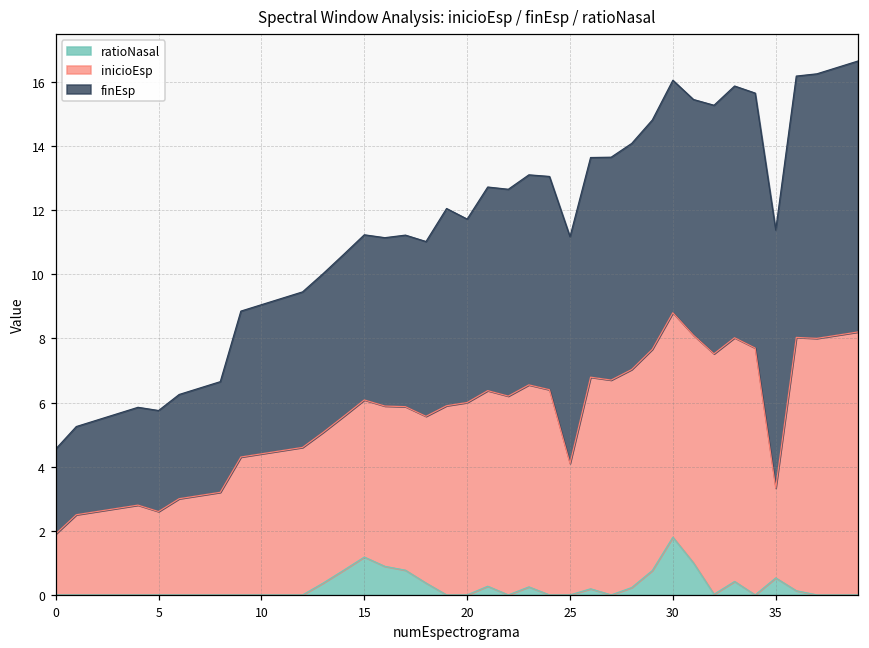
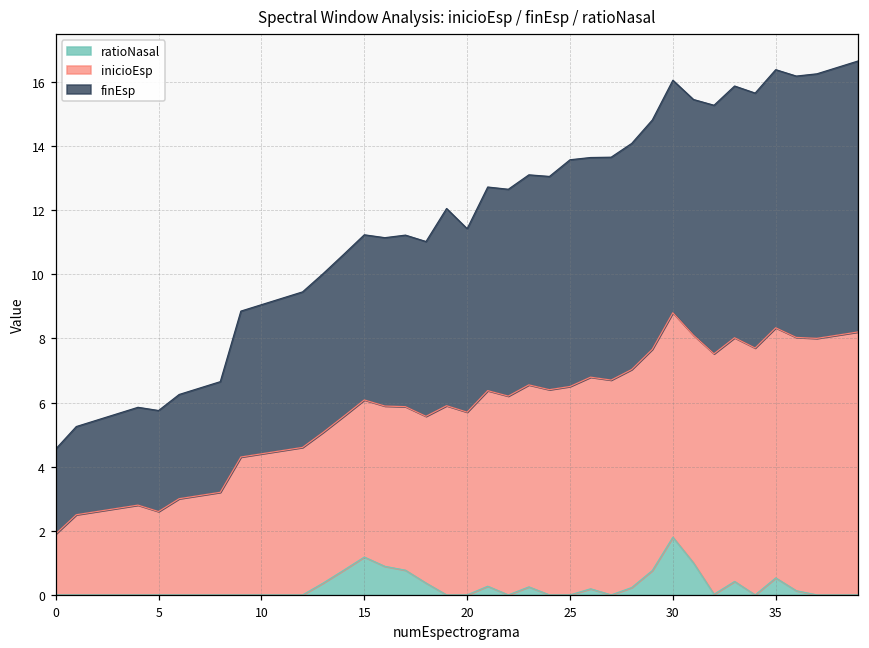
inicioEsp, 20: 6.0 -> 5.7
inicioEsp, 25: 4.1 -> 6.5
inicioEsp, 35: 2.8 -> 7.8
